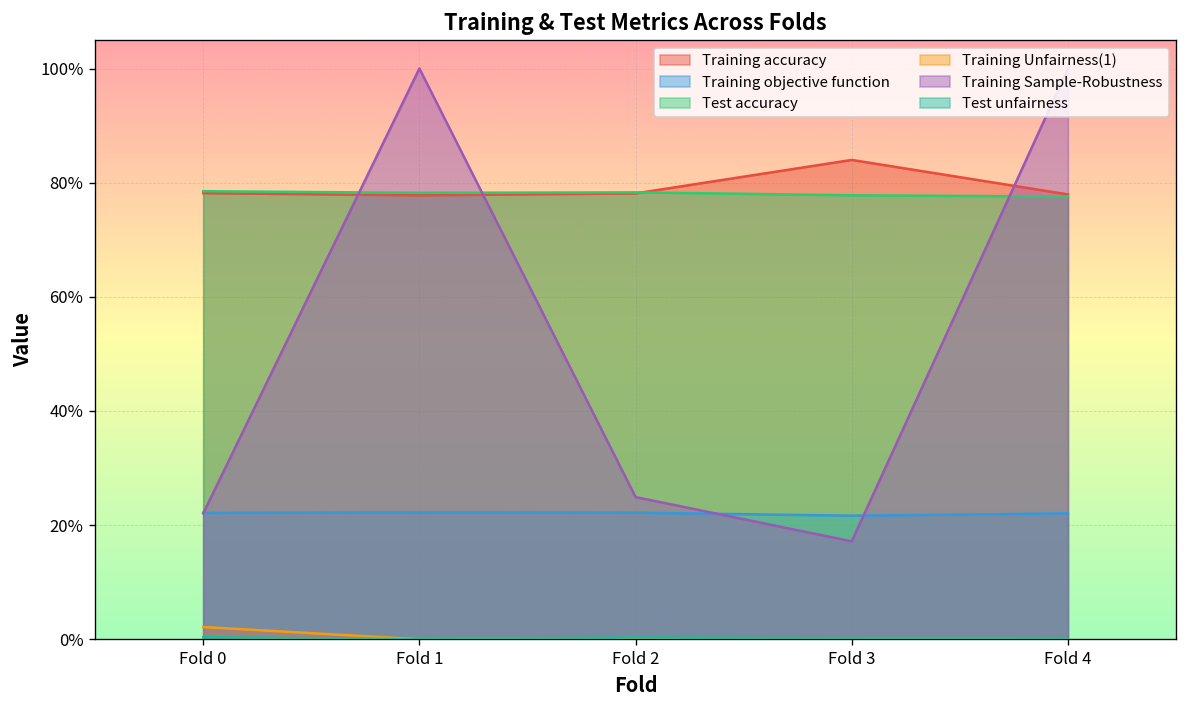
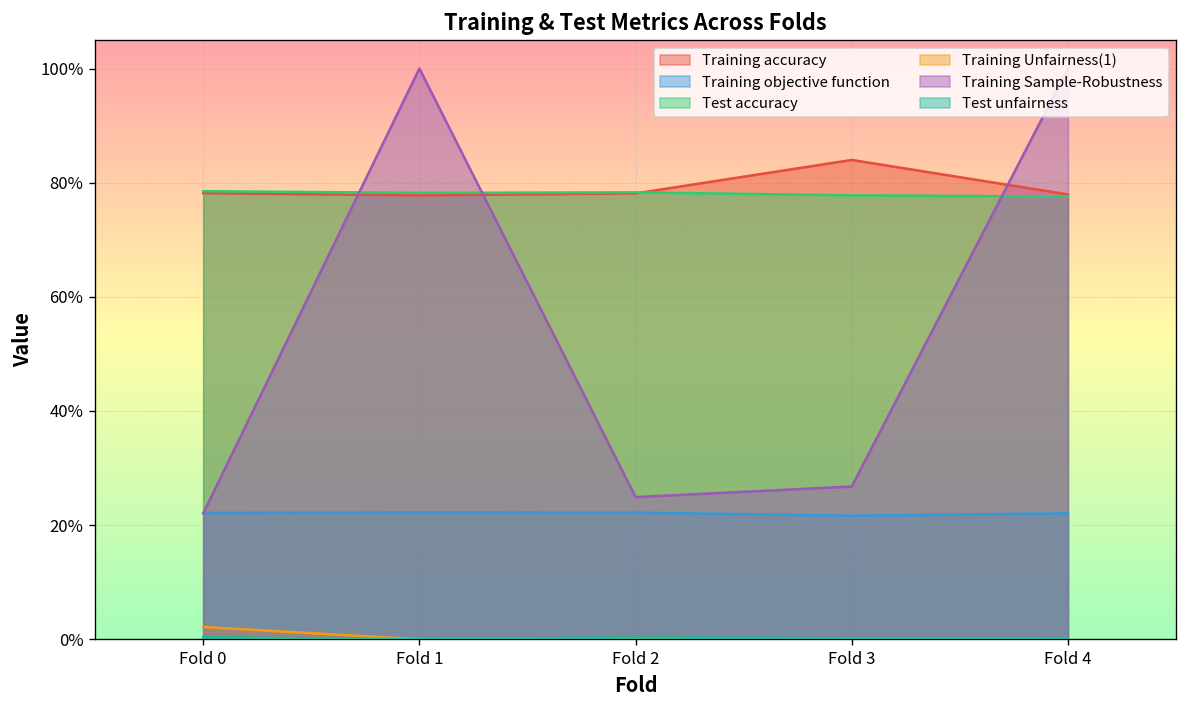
Training Sample-Robustness, Fold 3: 17% -> 27%
